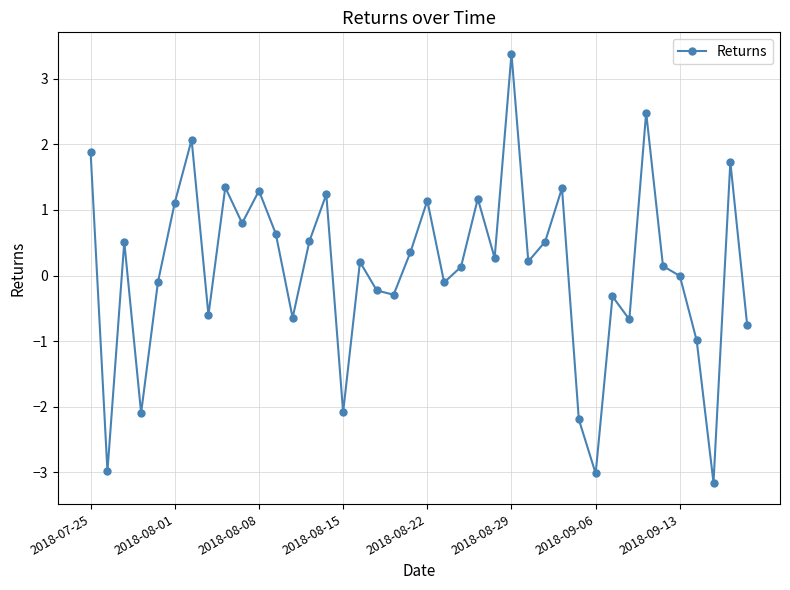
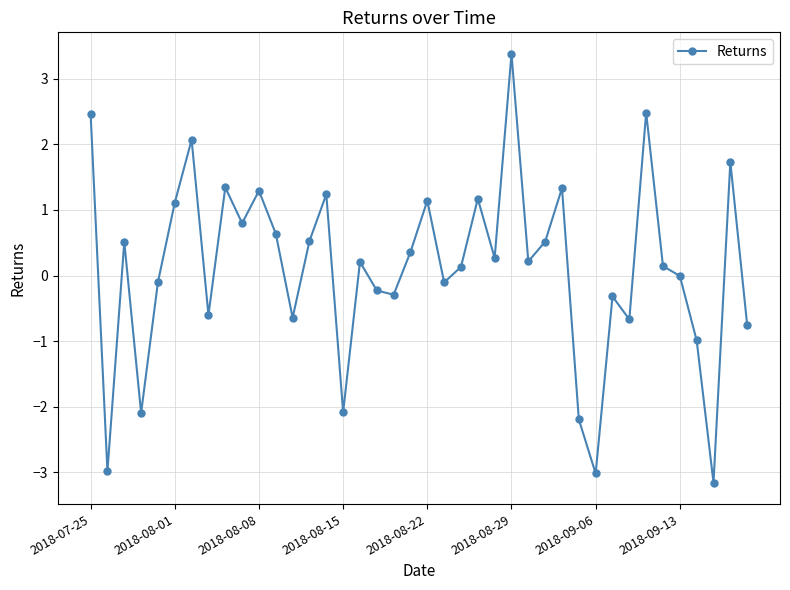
2018-07-25: 1.9 -> 2.5
